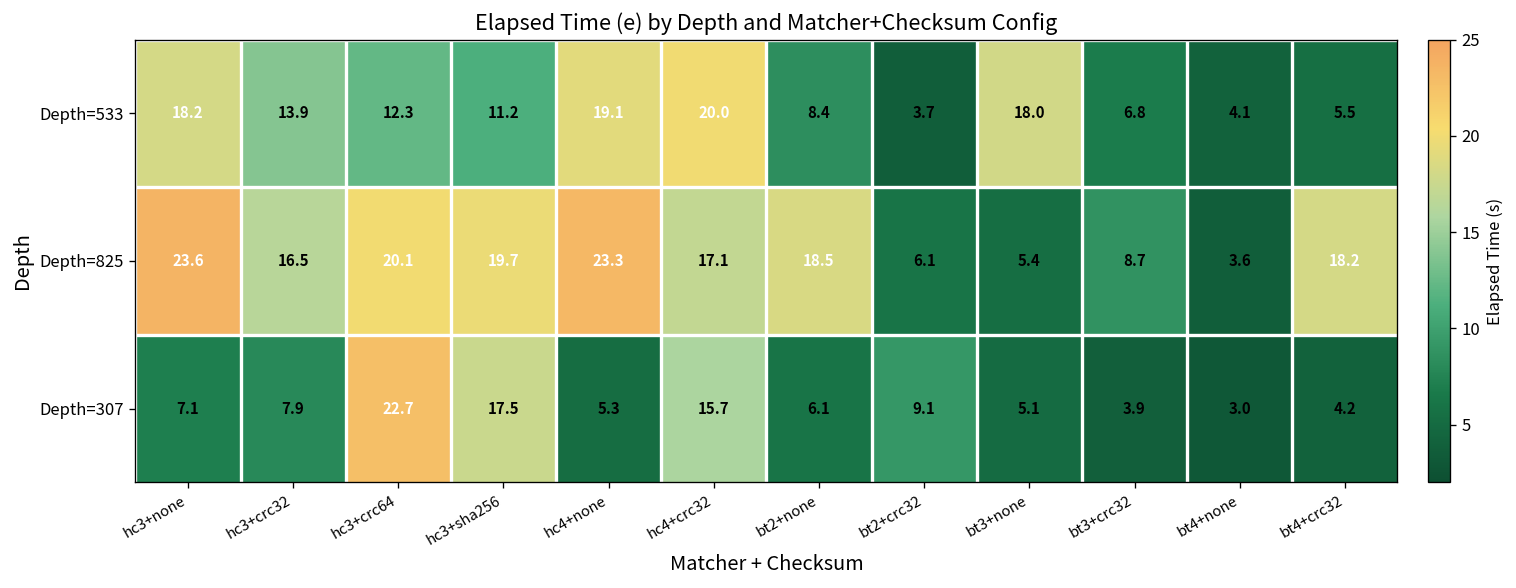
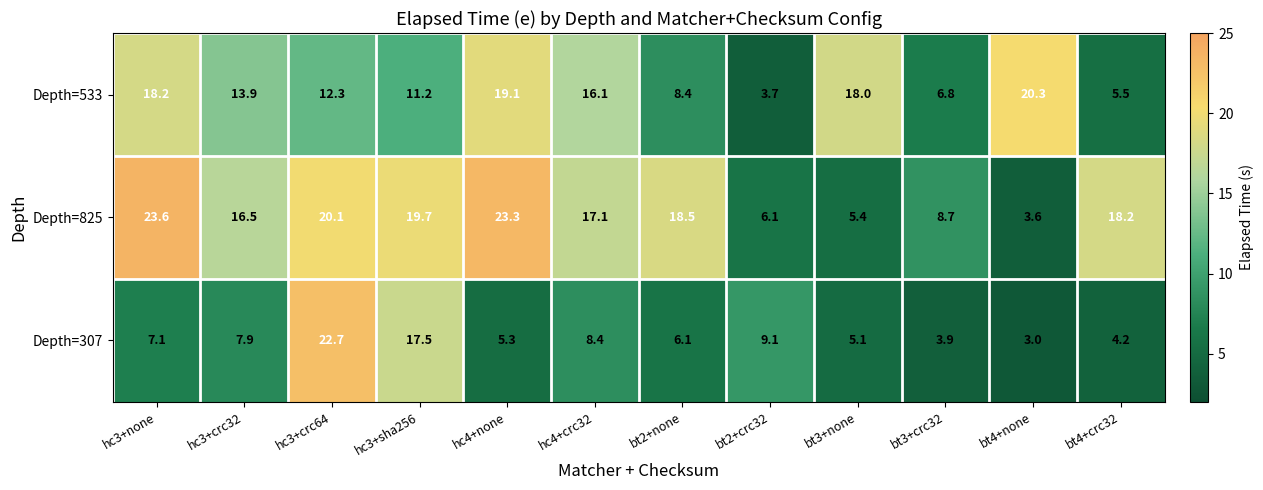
Depth=533, hc4+crc32: 20.0 -> 16.1
Depth=533, bt4+none: 4.1 -> 20.3
Depth=307, hc4+crc32: 15.7 -> 8.4
